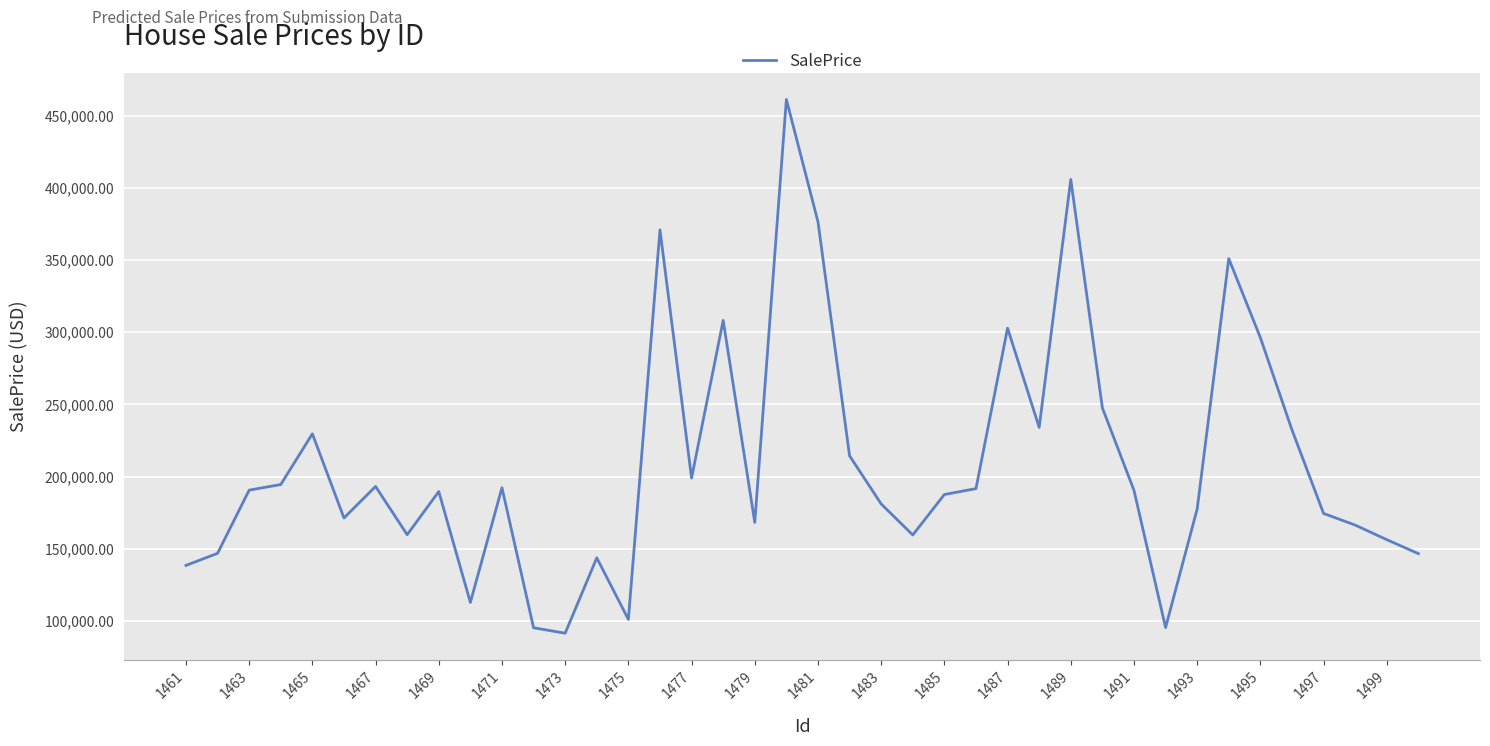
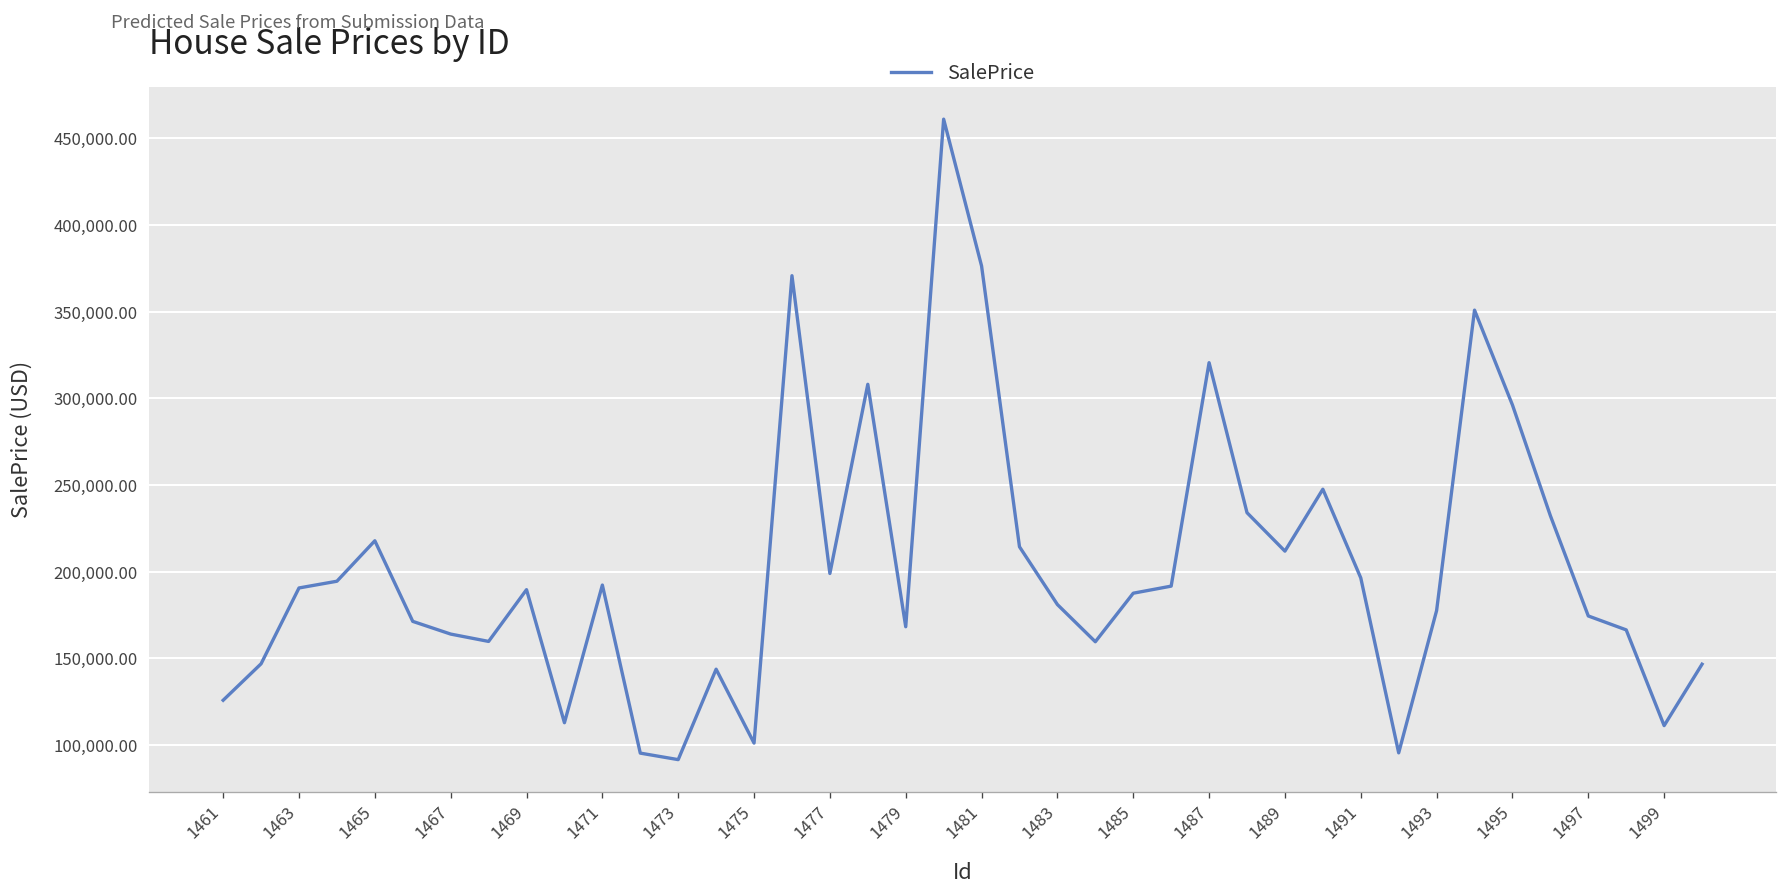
1461: 139,000 -> 126,000
1465: 230,000 -> 218,000
1467: 193,000 -> 164,000
1487: 303,000 -> 321,000
1489: 406,000 -> 212,000
1491: 191,000 -> 196,000
1499: 156,000 -> 111,000
